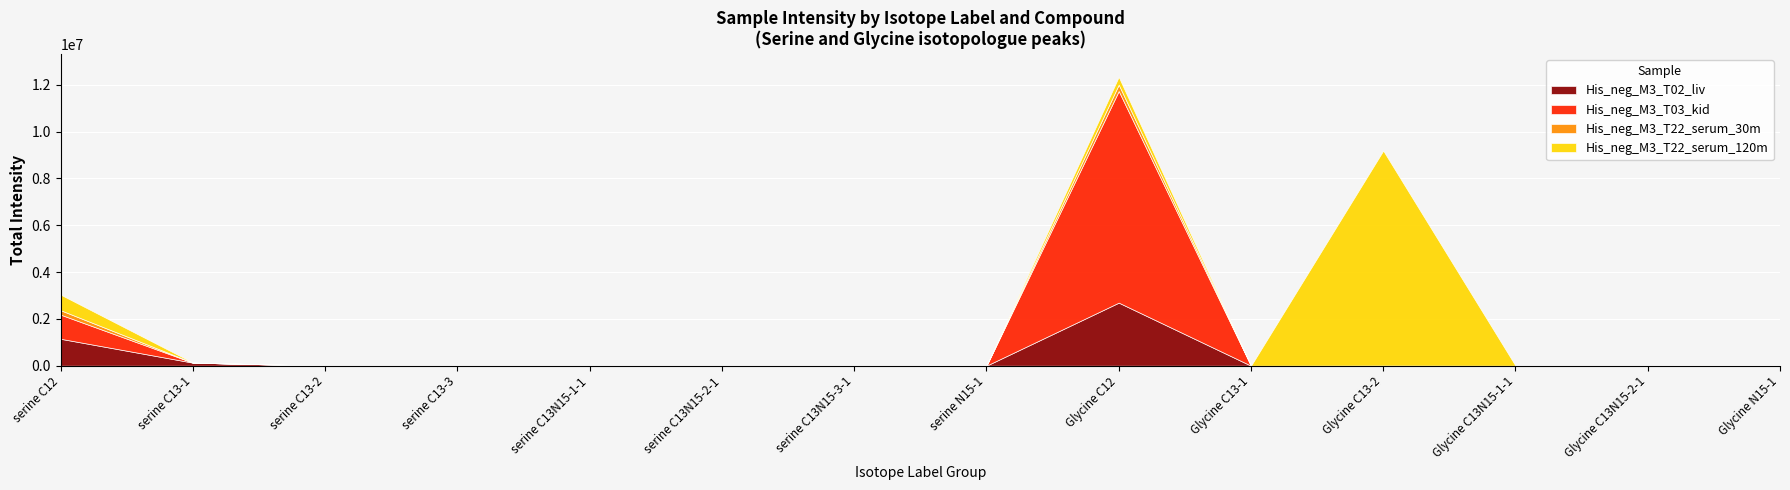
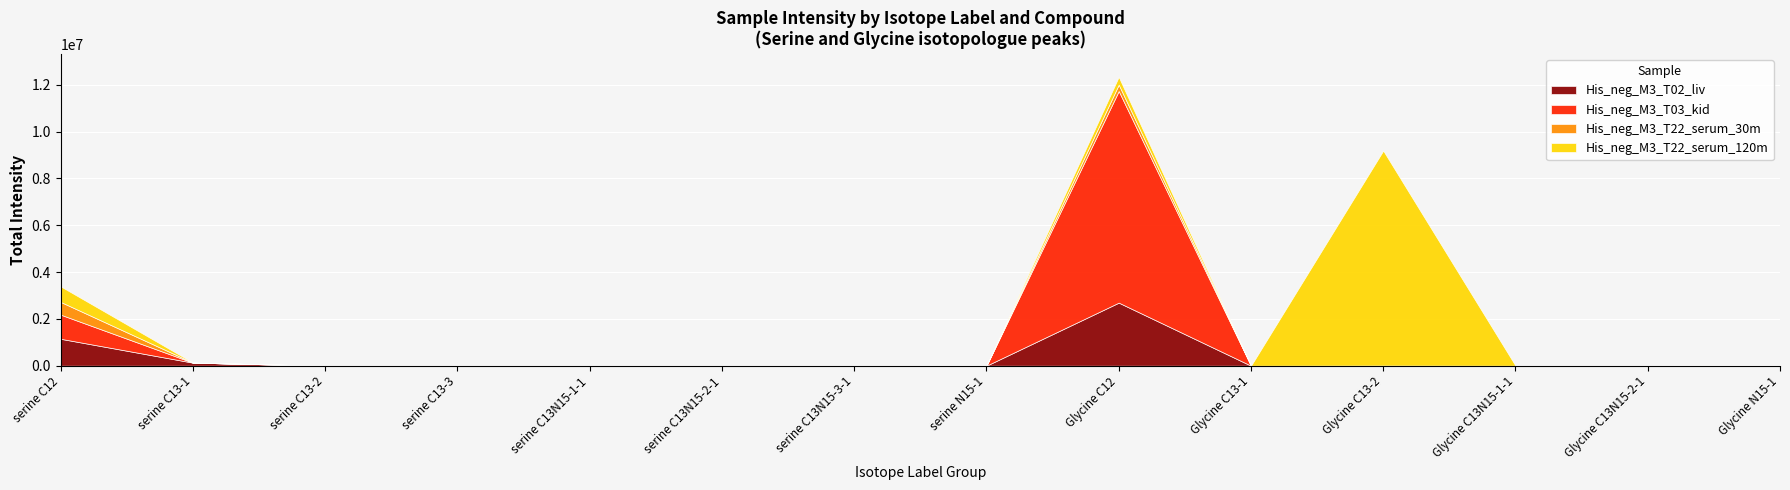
His_neg_M3_T22_serum_30m, serine C12: 200000 -> 500000
